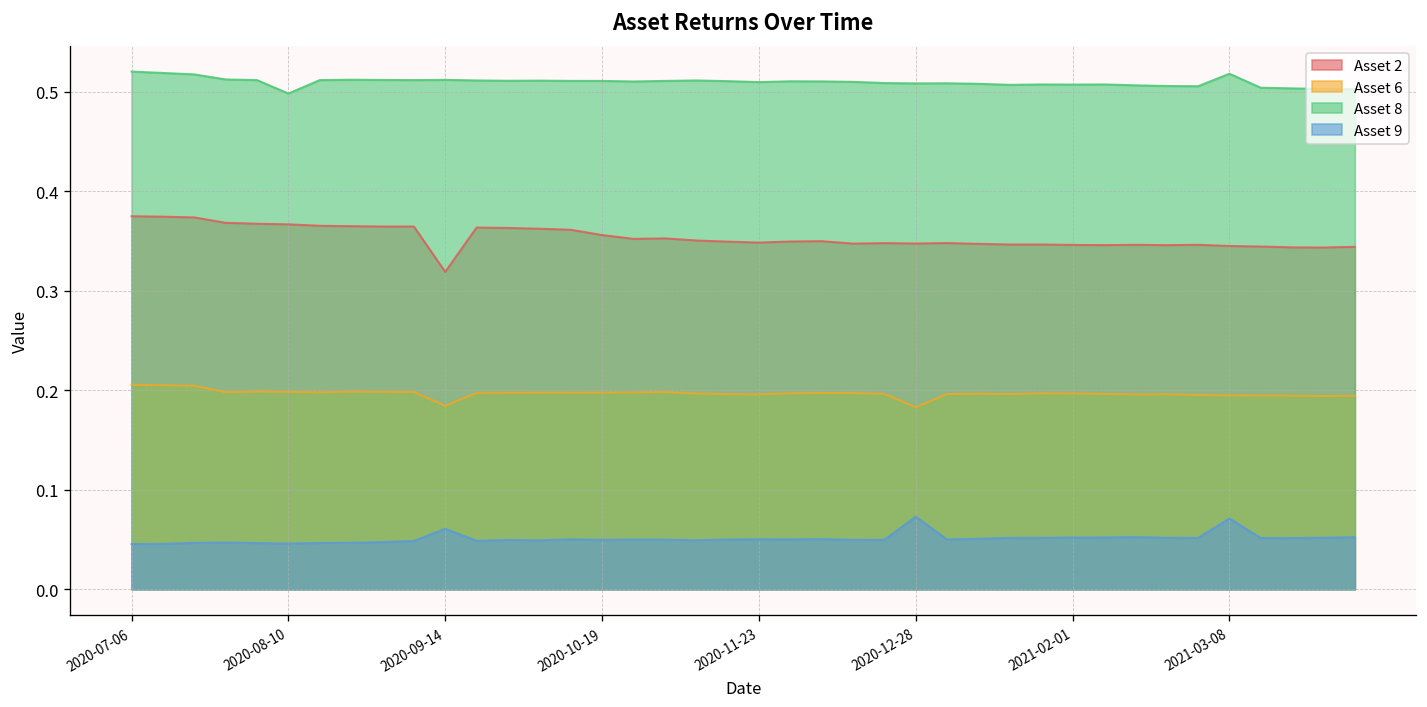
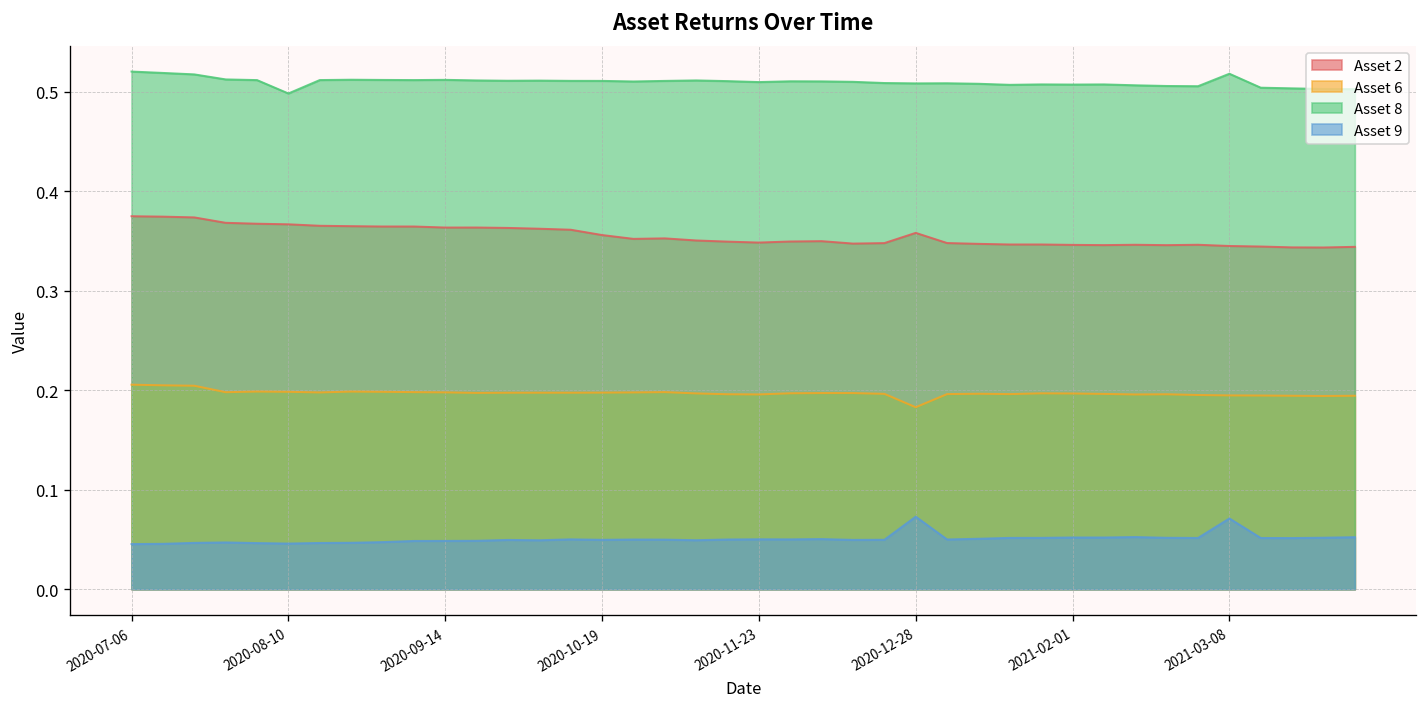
Asset 2, 2020-09-14: 0.32 -> 0.36
Asset 6, 2020-09-14: 0.18 -> 0.20
Asset 9, 2020-09-14: 0.06 -> 0.05
Asset 2, 2020-12-28: 0.35 -> 0.36
